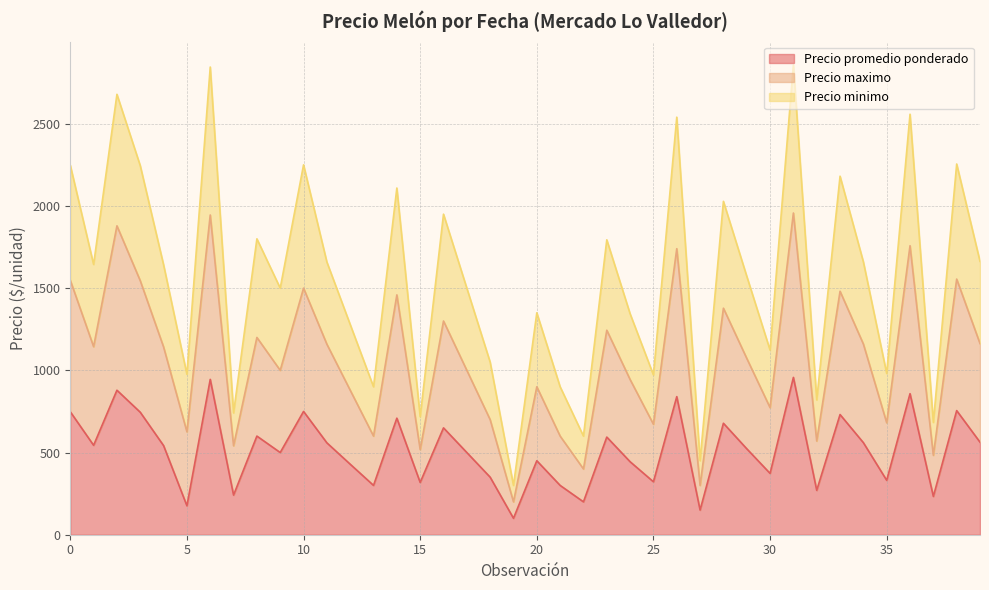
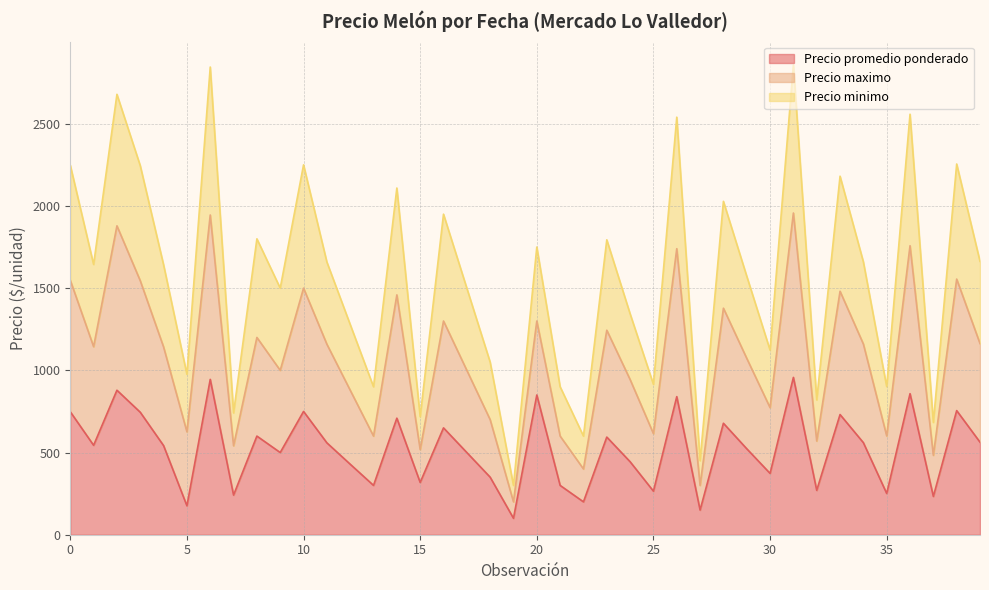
Precio promedio ponderado, 20: 450 -> 850
Precio promedio ponderado, 25: 320 -> 270
Precio promedio ponderado, 35: 330 -> 250
